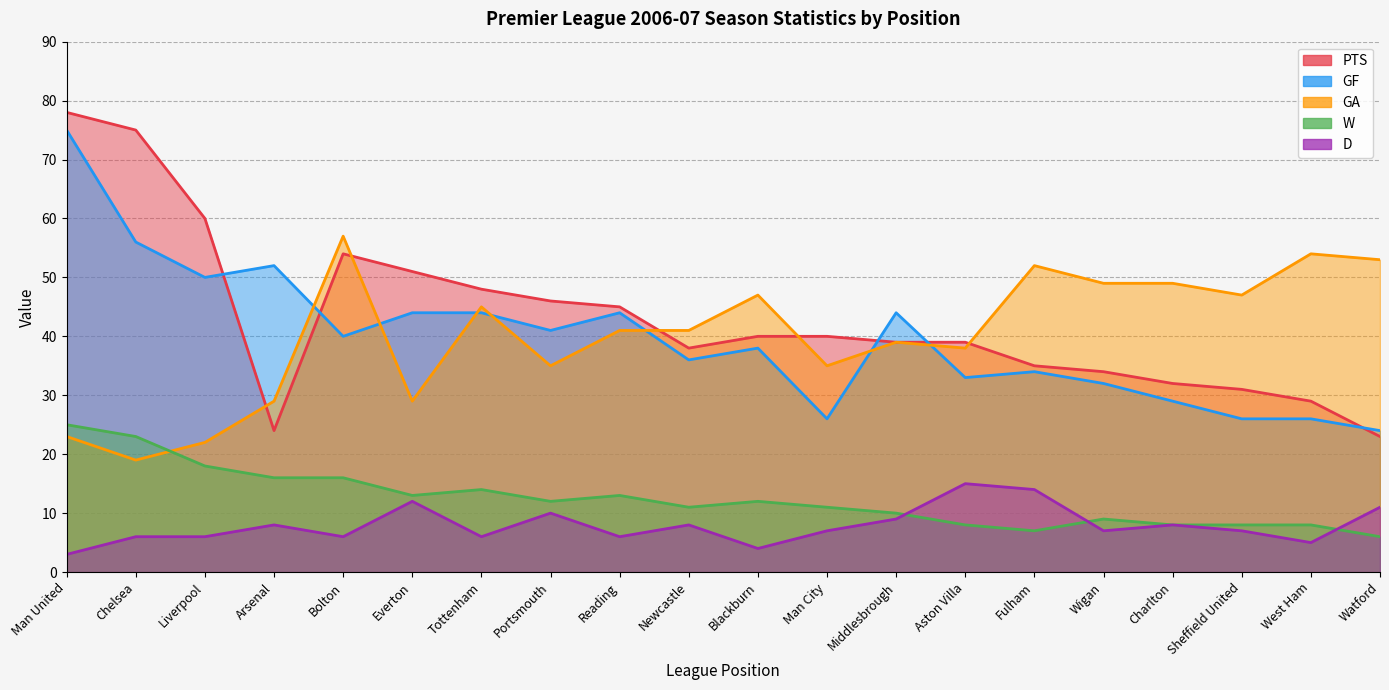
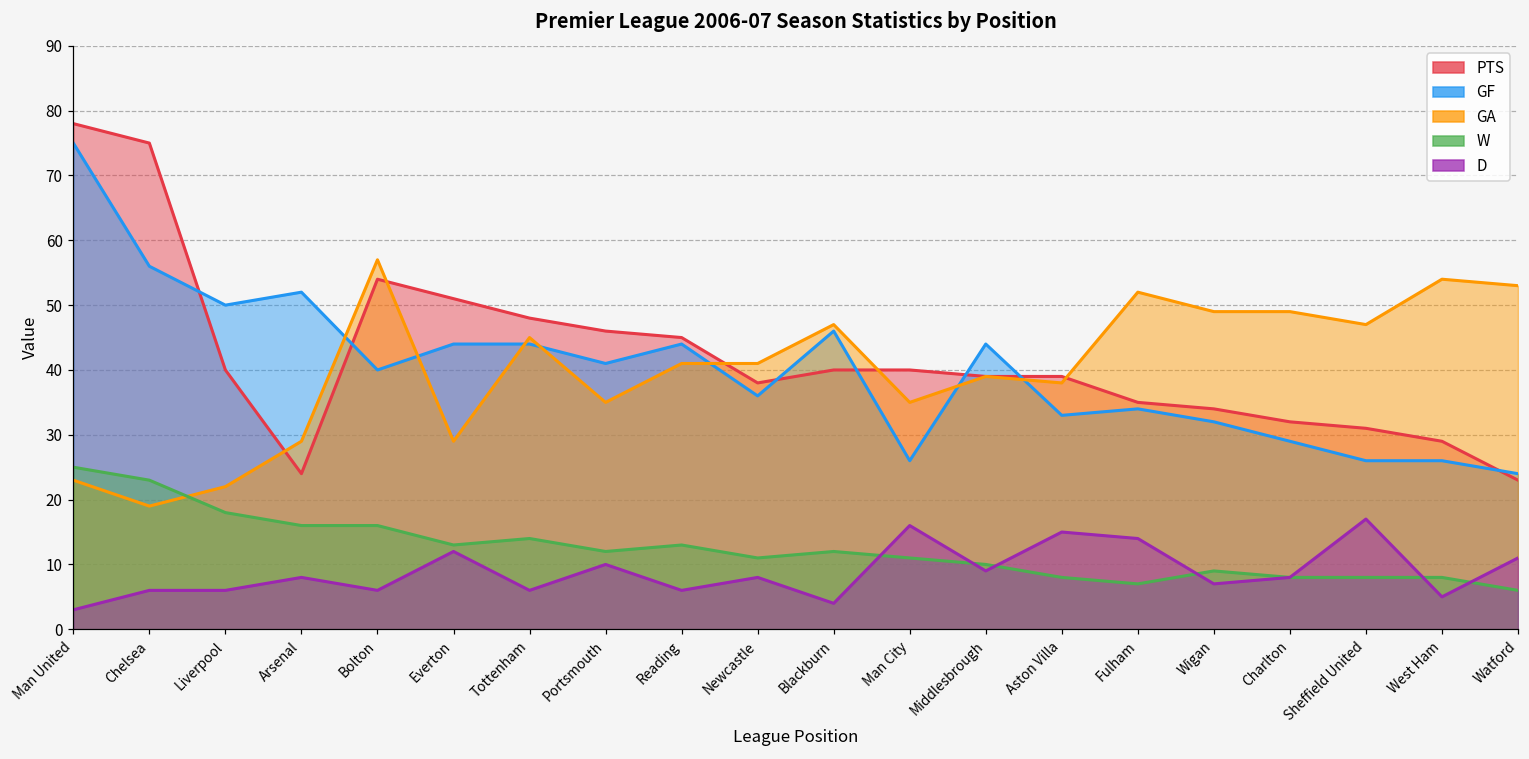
PTS, Liverpool: 60 -> 40
GF, Blackburn: 38 -> 46
D, Man City: 7 -> 16
D, Sheffield United: 7 -> 17
